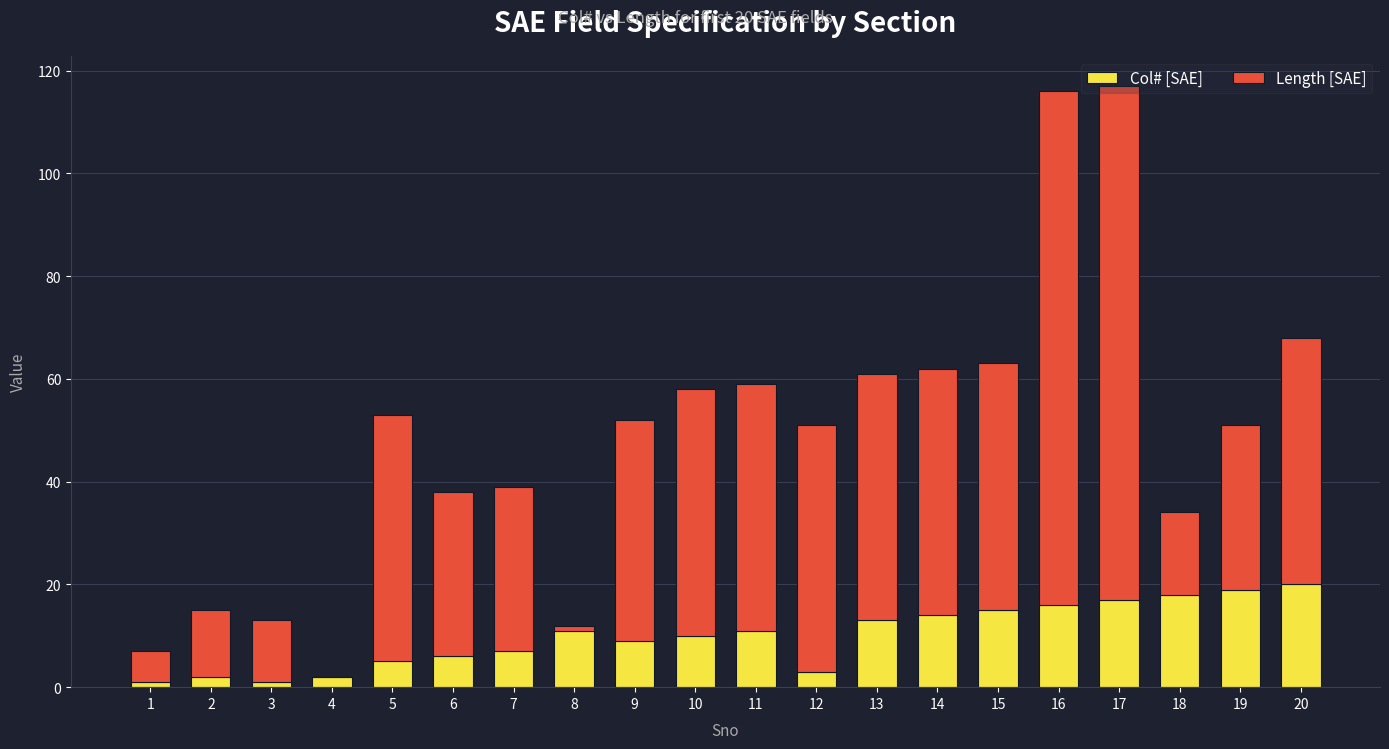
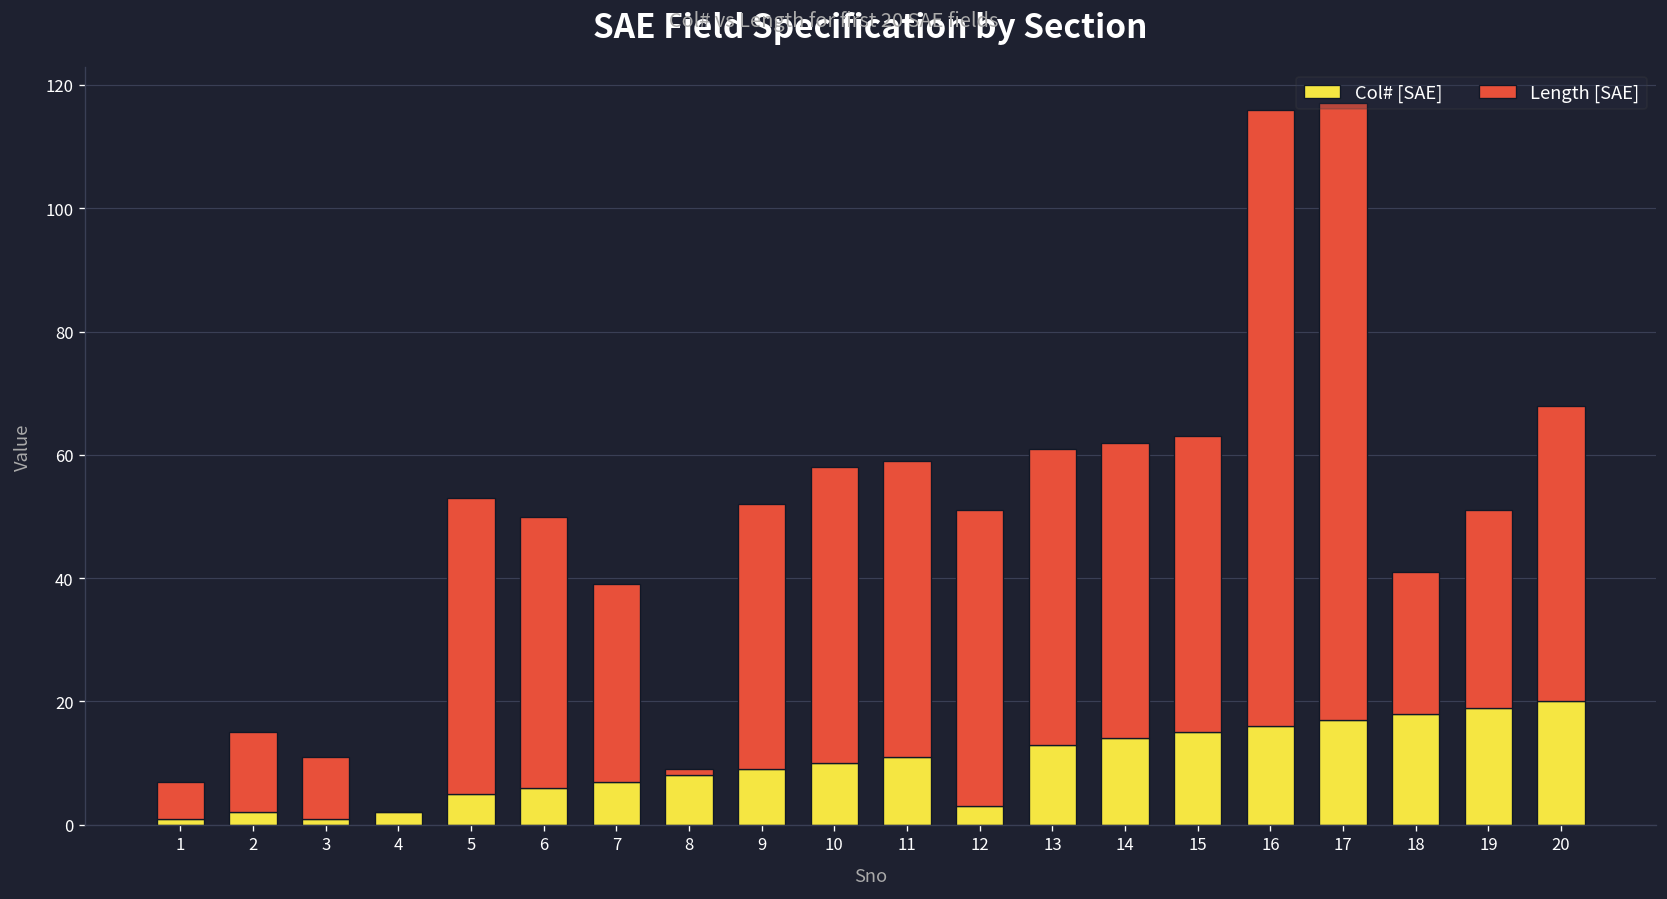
Length [SAE], 3: 12 -> 10
Length [SAE], 6: 32 -> 44
Col# [SAE], 8: 11 -> 8
Length [SAE], 18: 16 -> 23
